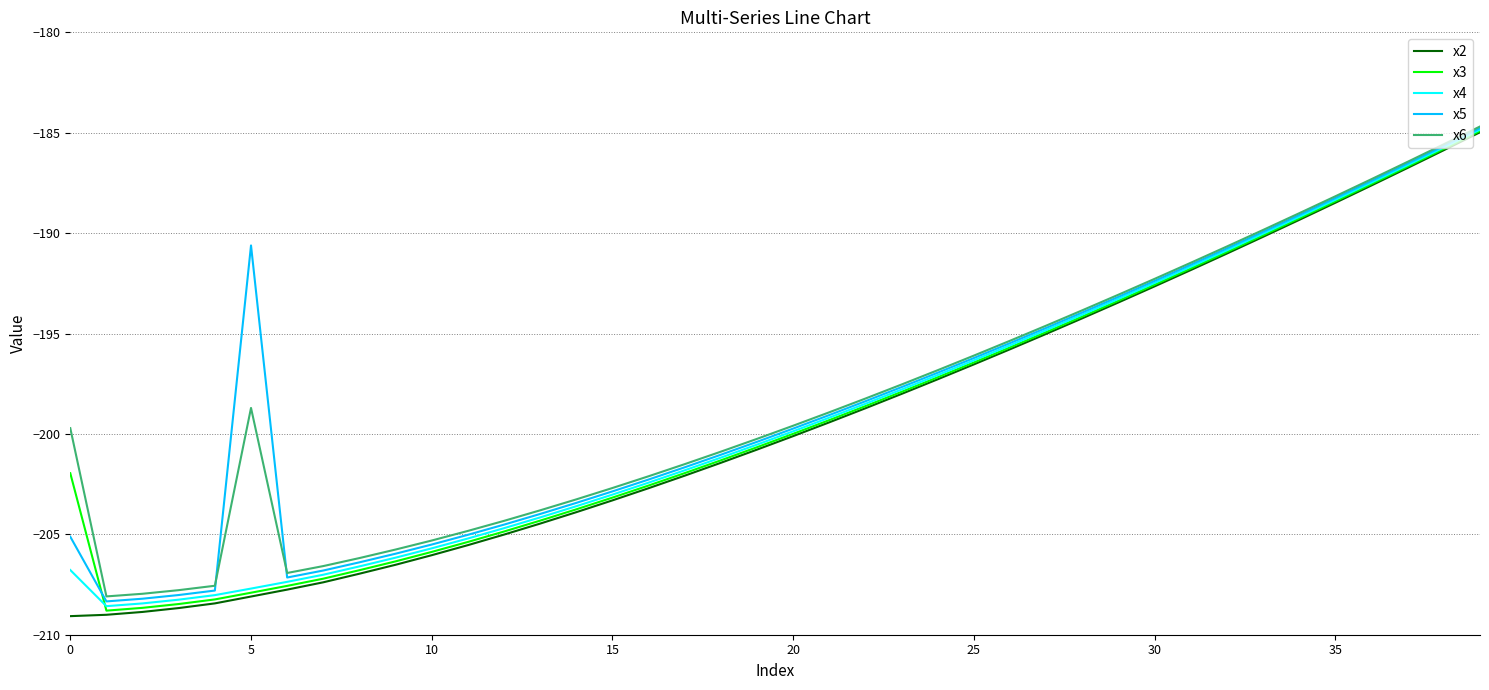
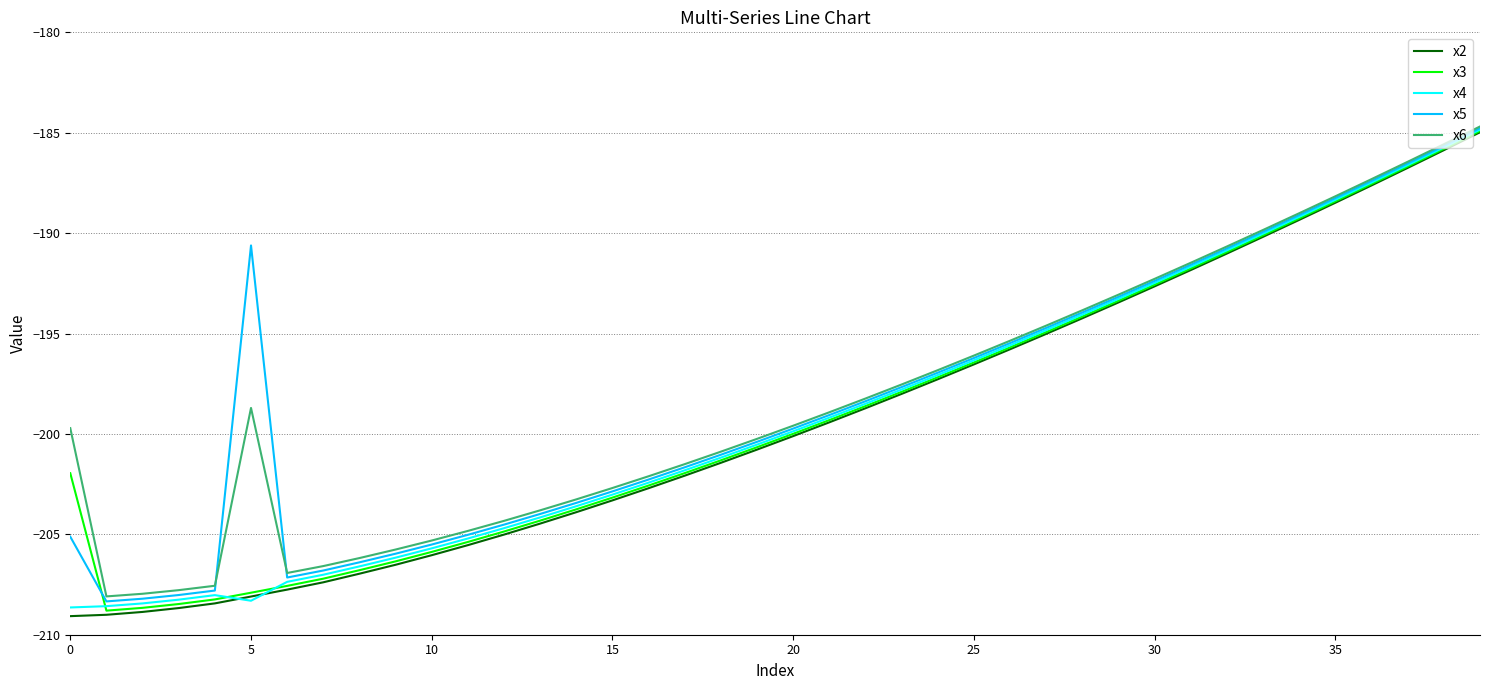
x4, 0: -206.8 -> -208.6
x4, 5: -207.7 -> -208.3
